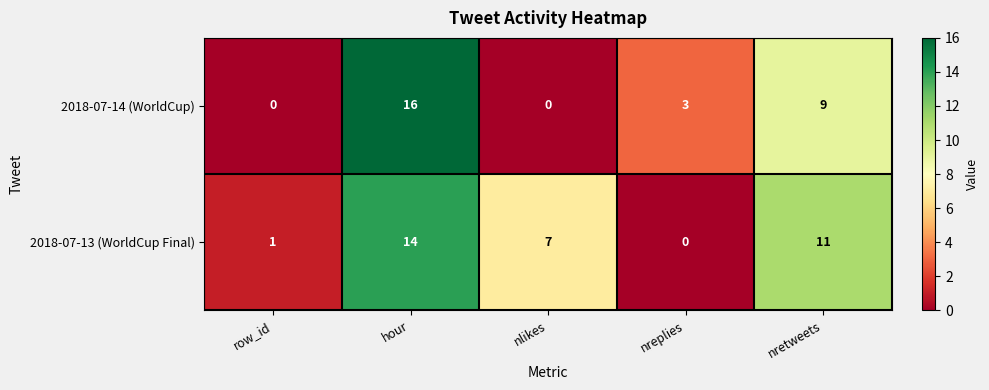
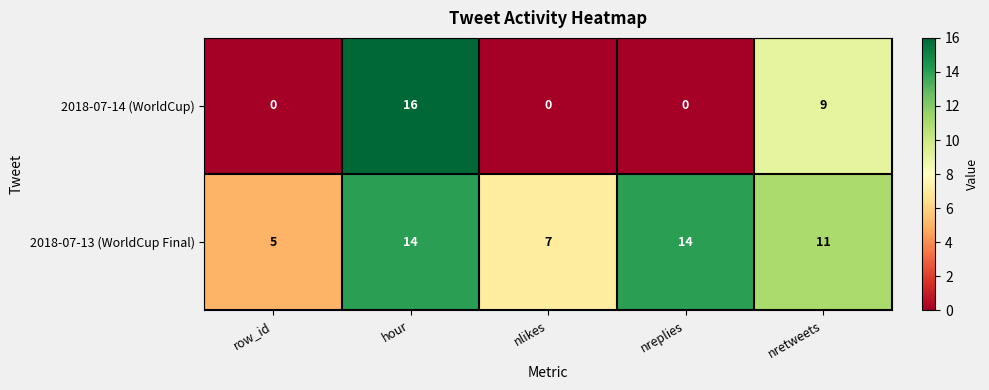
2018-07-14 (WorldCup), nreplies: 3 -> 0
2018-07-13 (WorldCup Final), row_id: 1 -> 5
2018-07-13 (WorldCup Final), nreplies: 0 -> 14
